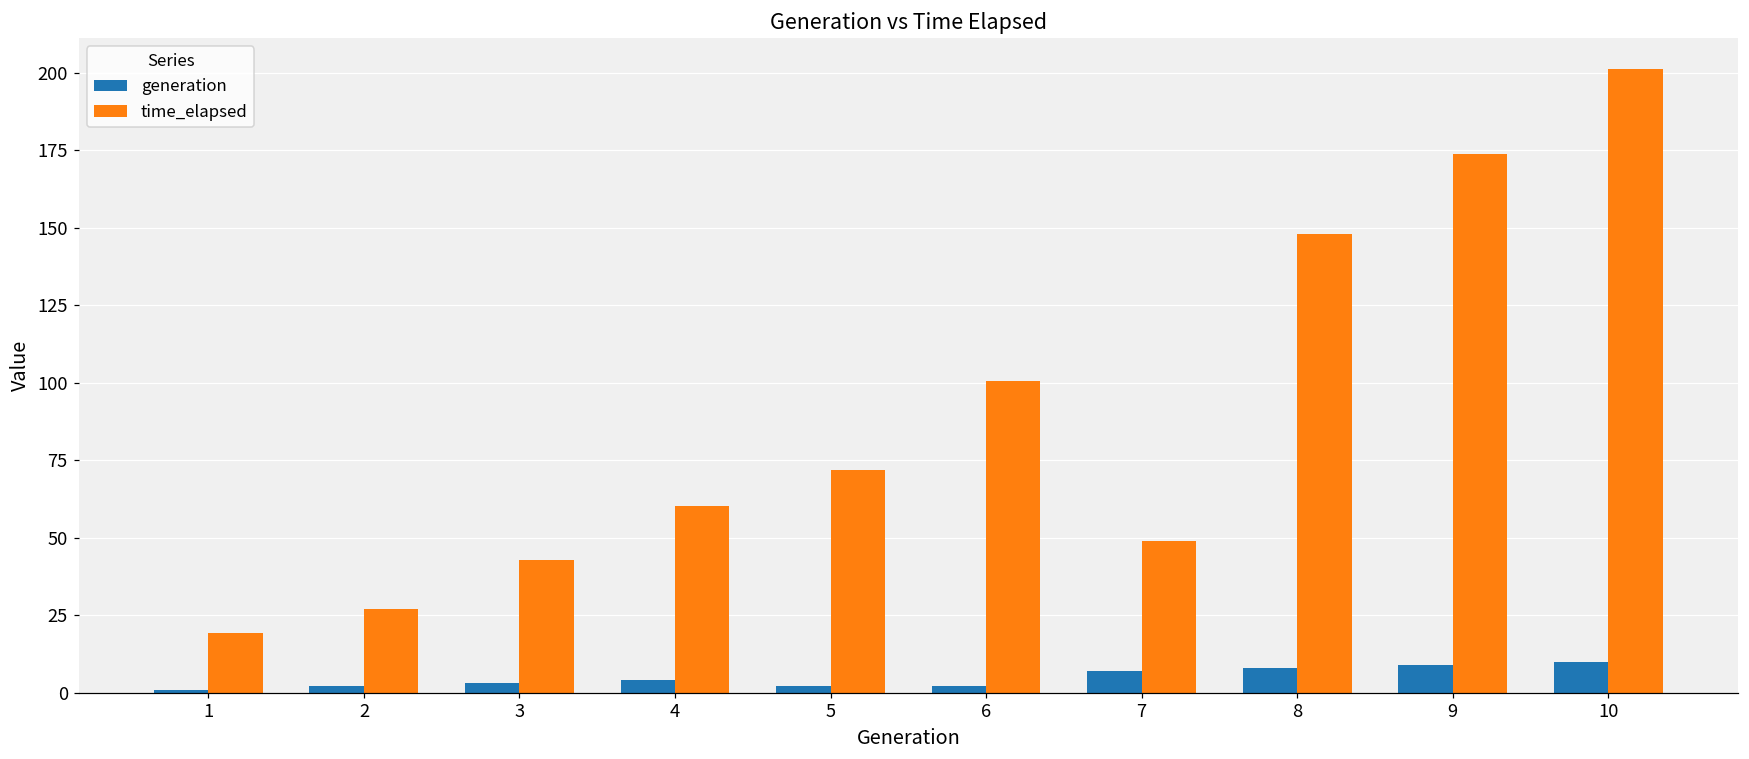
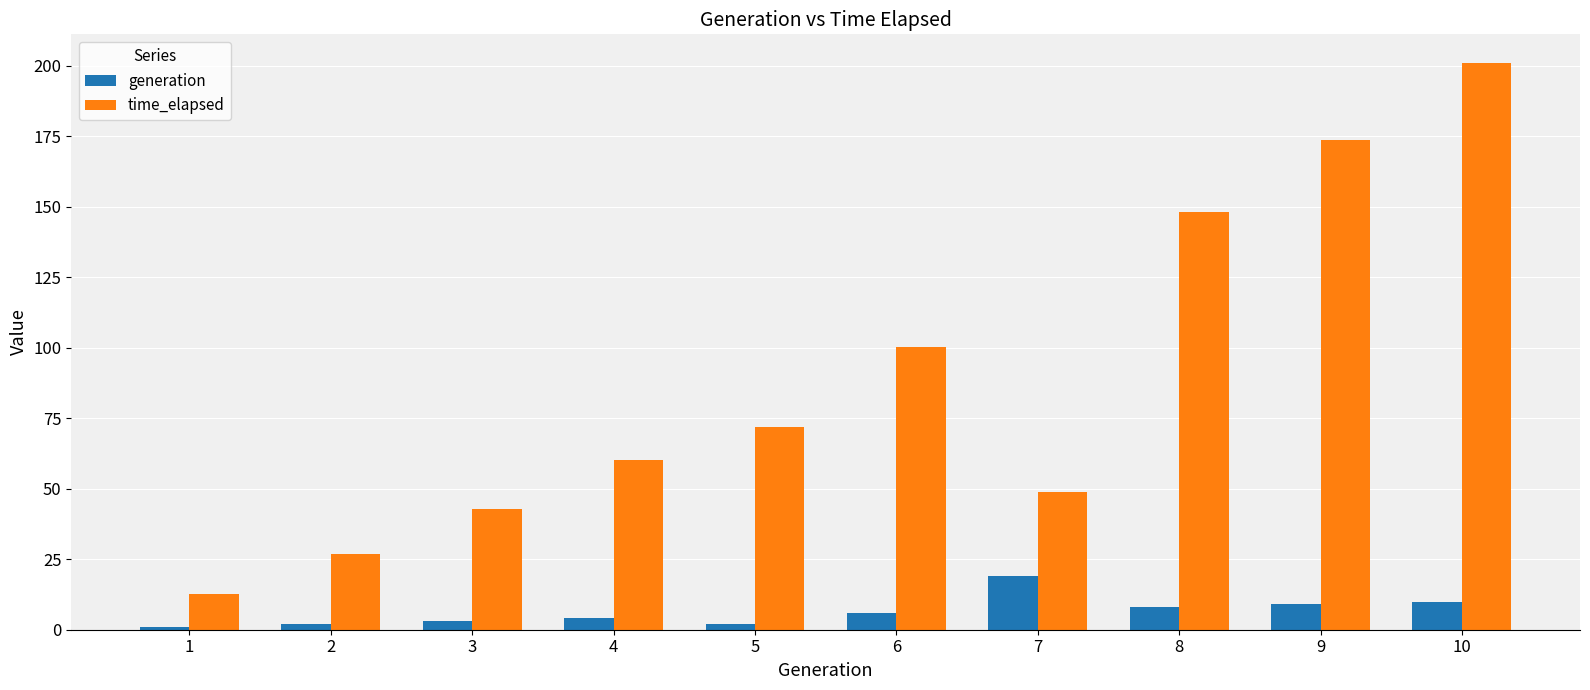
time_elapsed, 1: 19 -> 13
generation, 6: 2 -> 6
generation, 7: 7 -> 19
